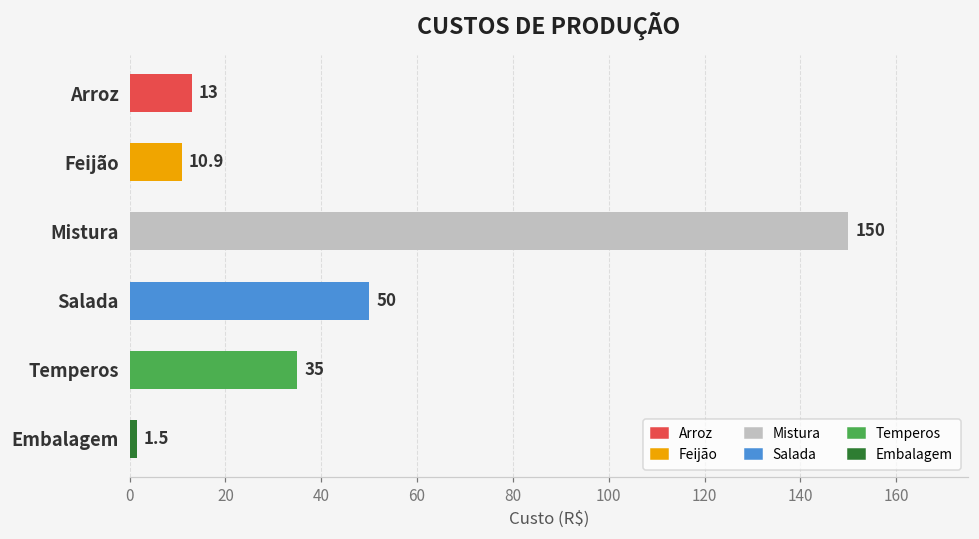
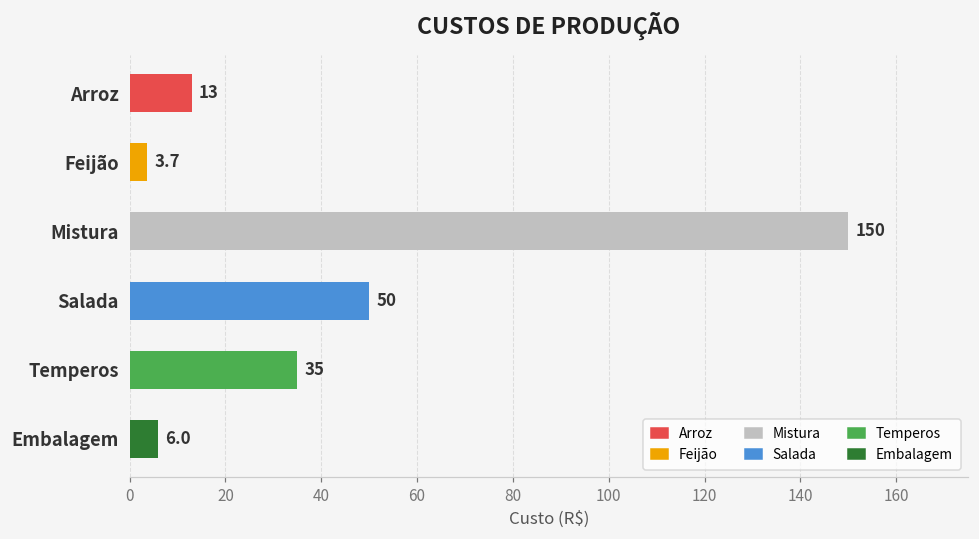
Feijão: 10.9 -> 3.7
Embalagem: 1.5 -> 6.0
